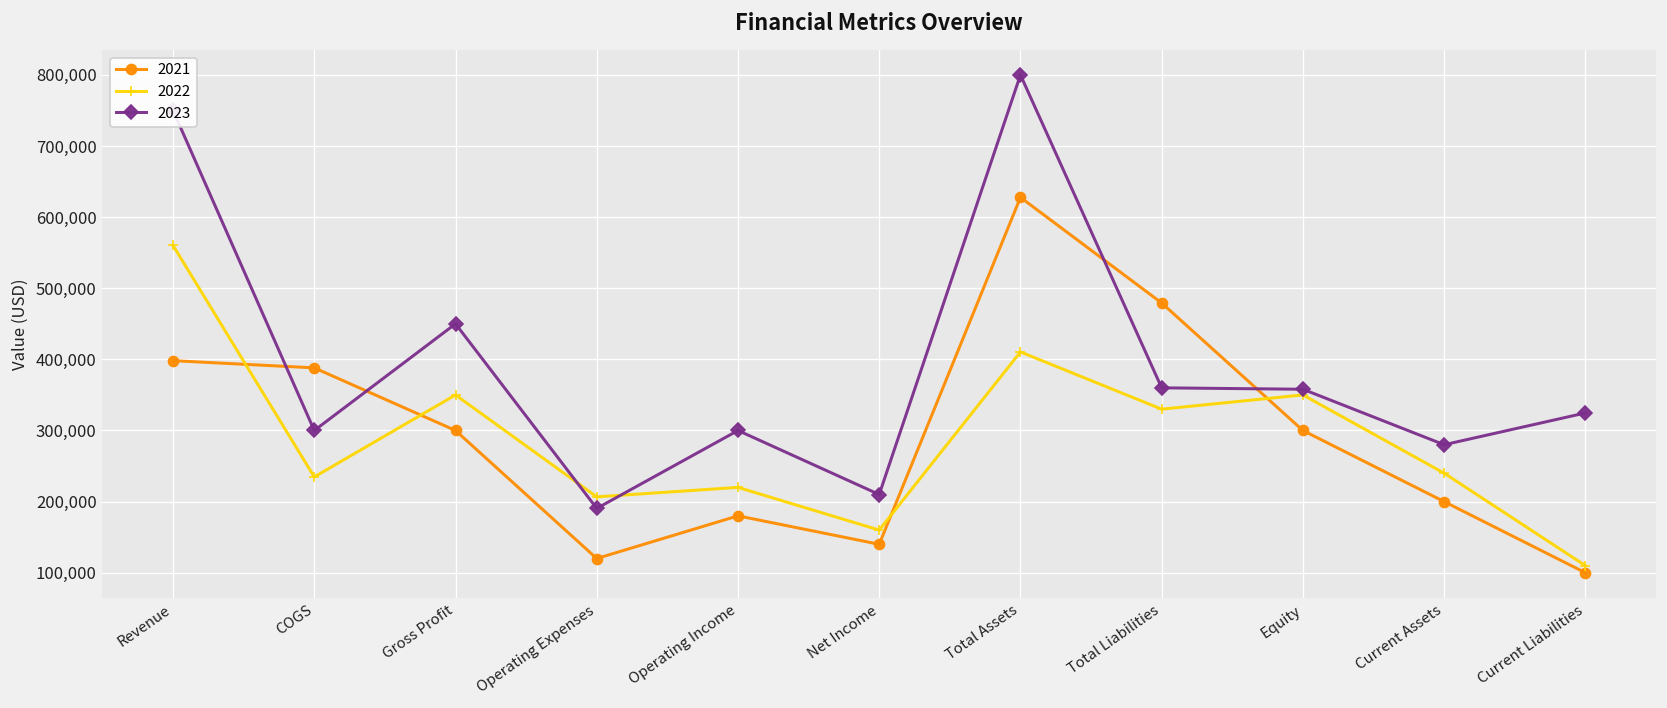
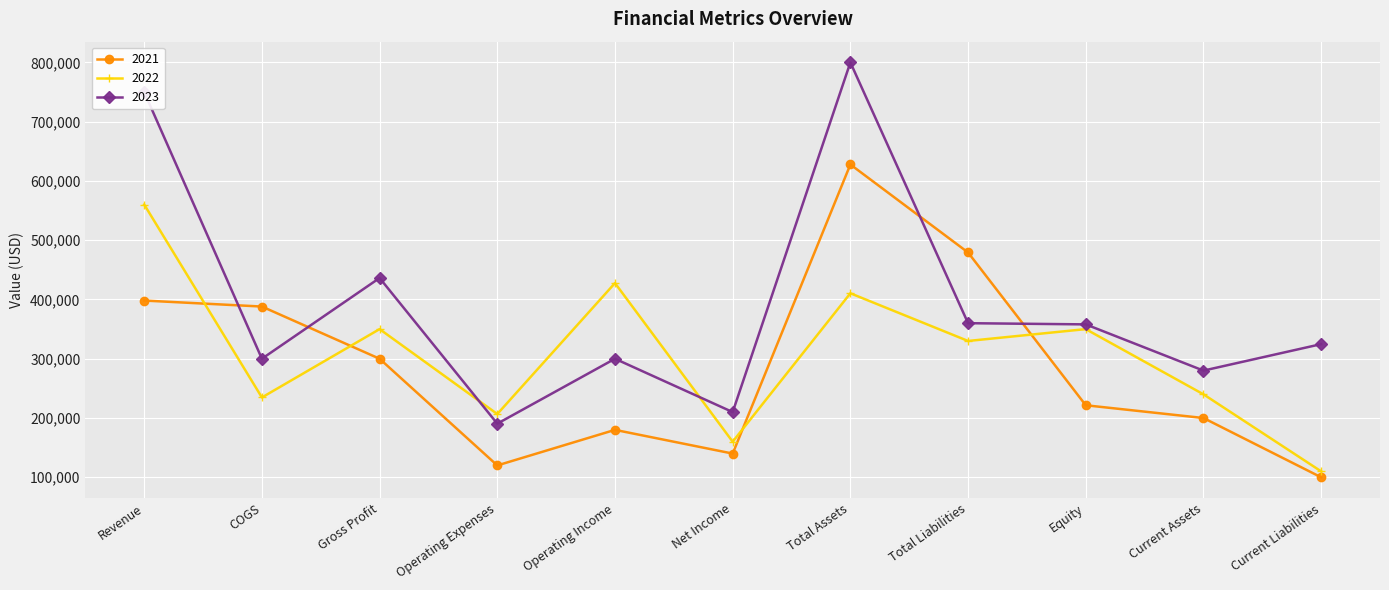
2023, Gross Profit: 450,000 -> 440,000
2022, Operating Income: 220,000 -> 430,000
2021, Equity: 300,000 -> 220,000
